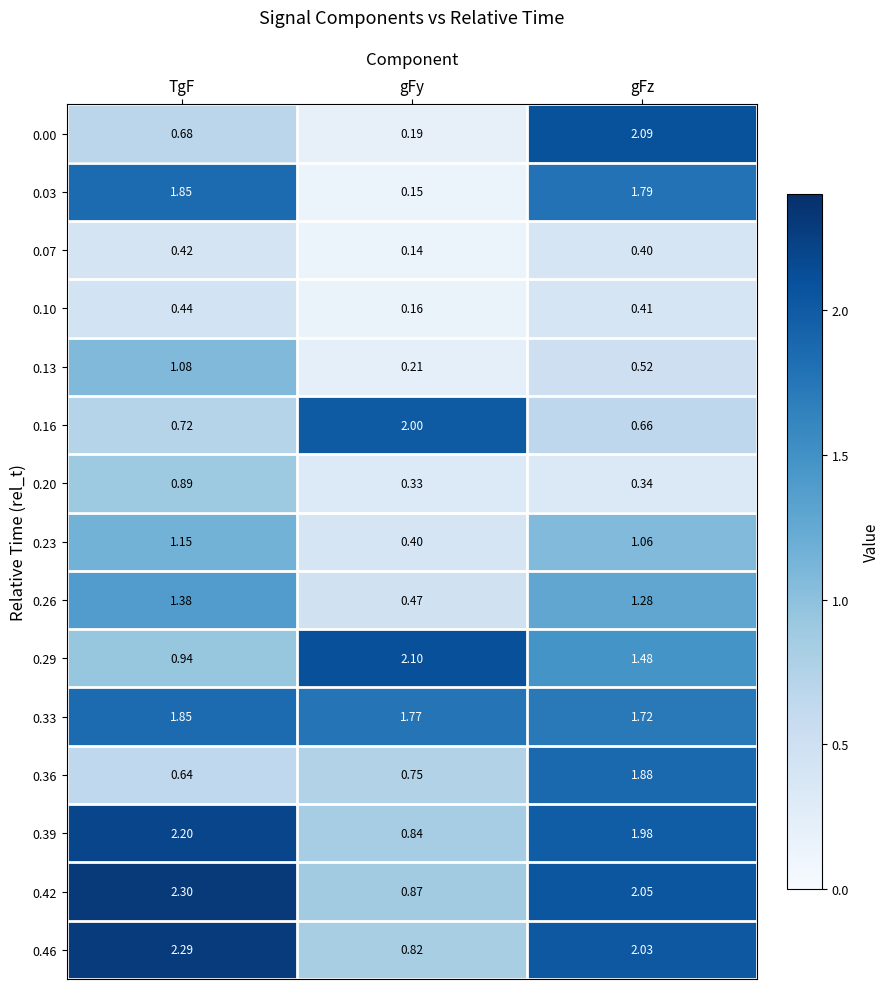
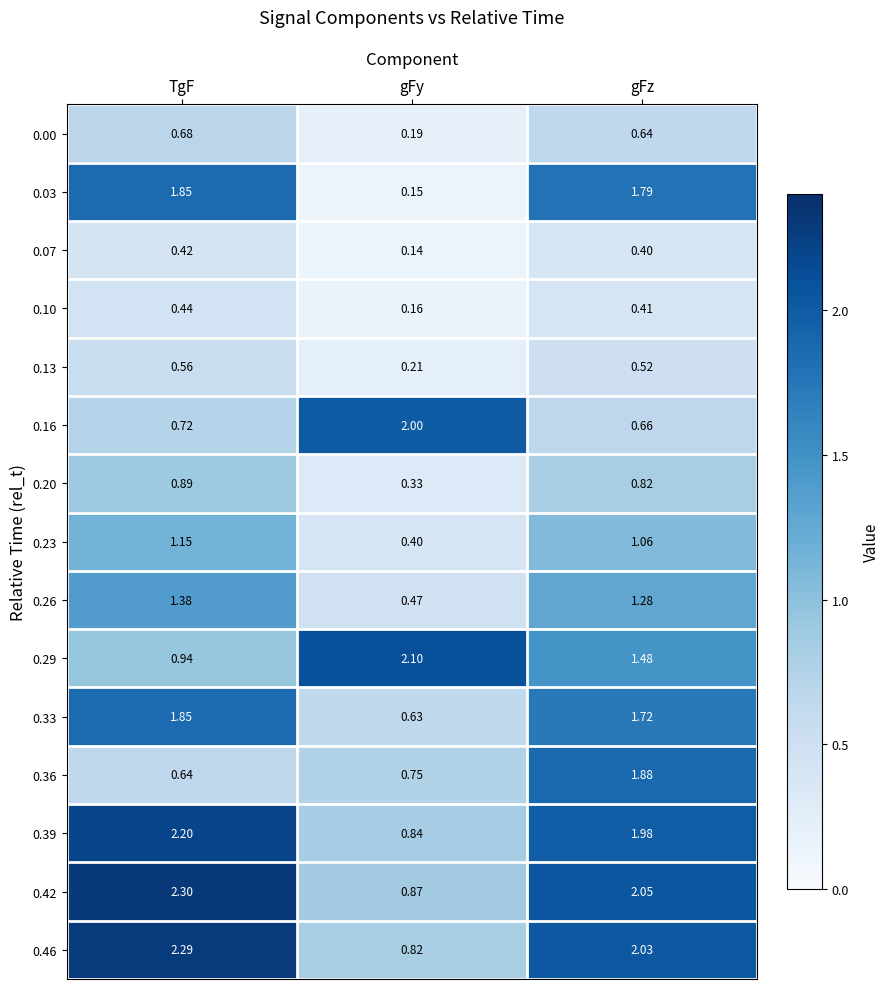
0.00, gFz: 2.09 -> 0.64
0.13, TgF: 1.08 -> 0.56
0.20, gFz: 0.34 -> 0.82
0.33, gFy: 1.77 -> 0.63
